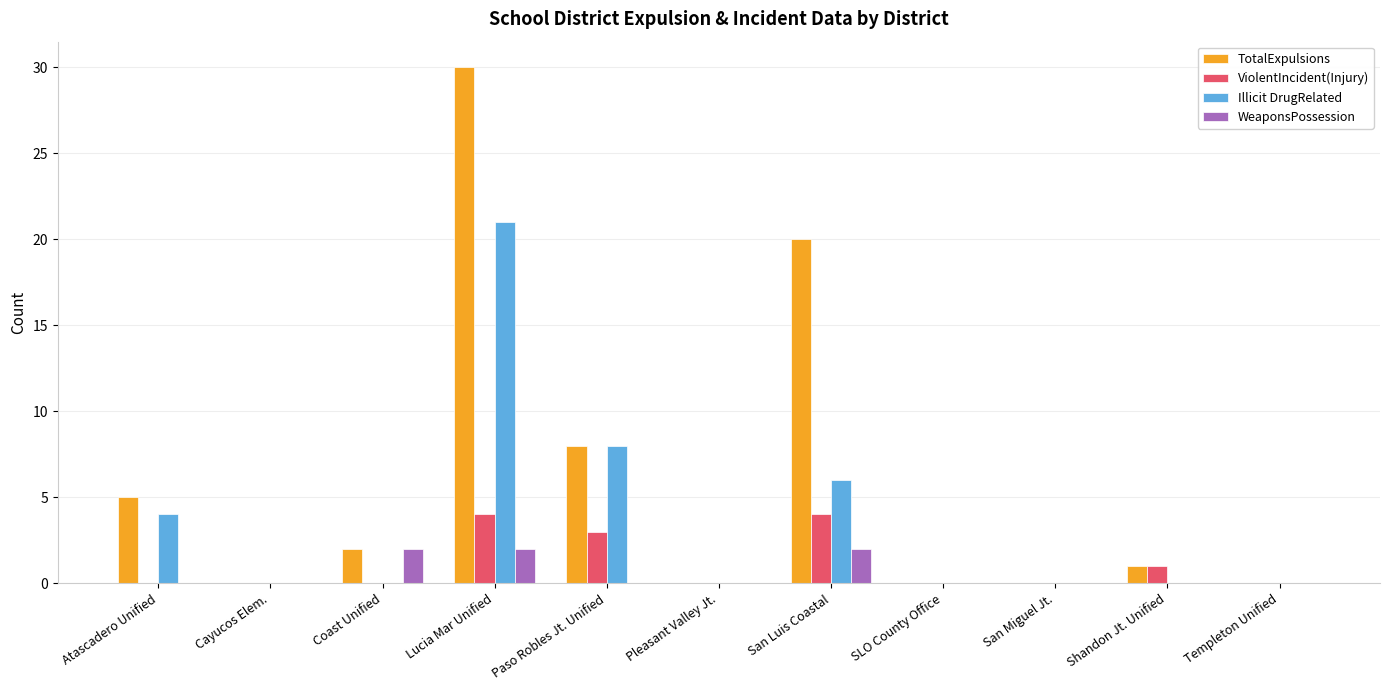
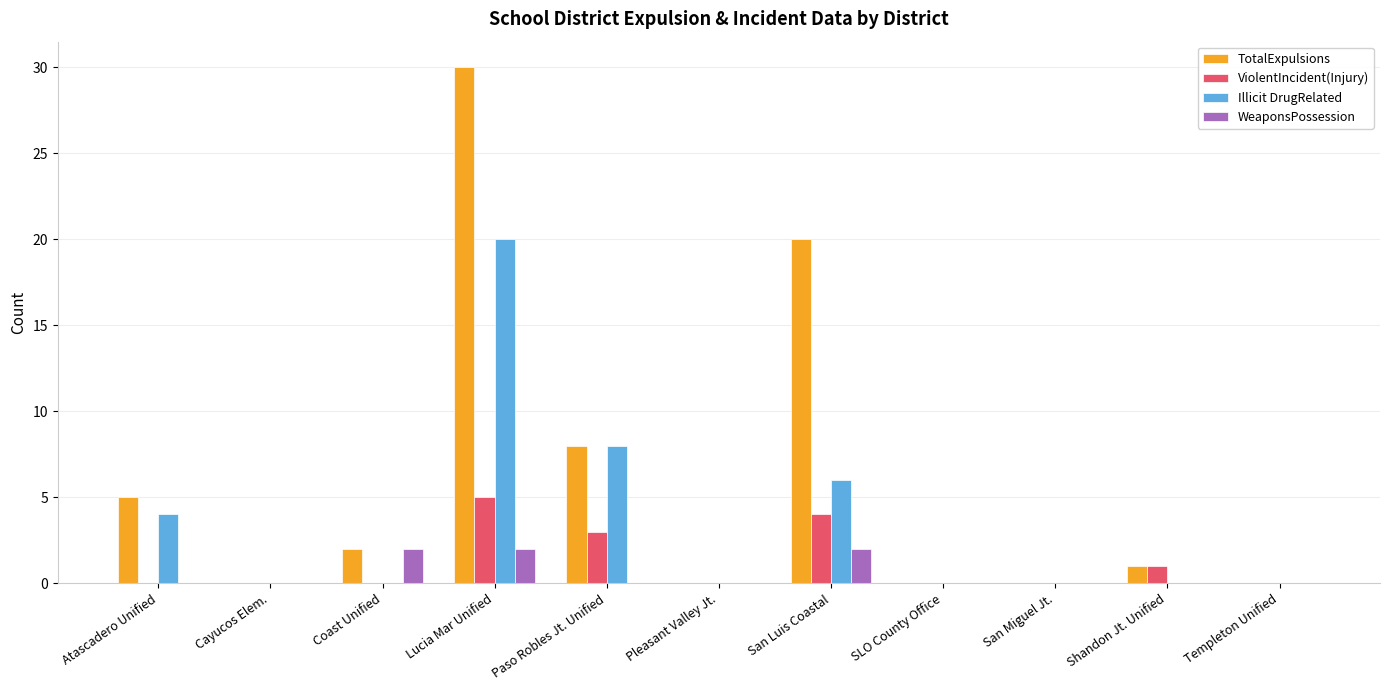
ViolentIncident(Injury), Lucia Mar Unified: 4 -> 5
Illicit DrugRelated, Lucia Mar Unified: 21 -> 20
